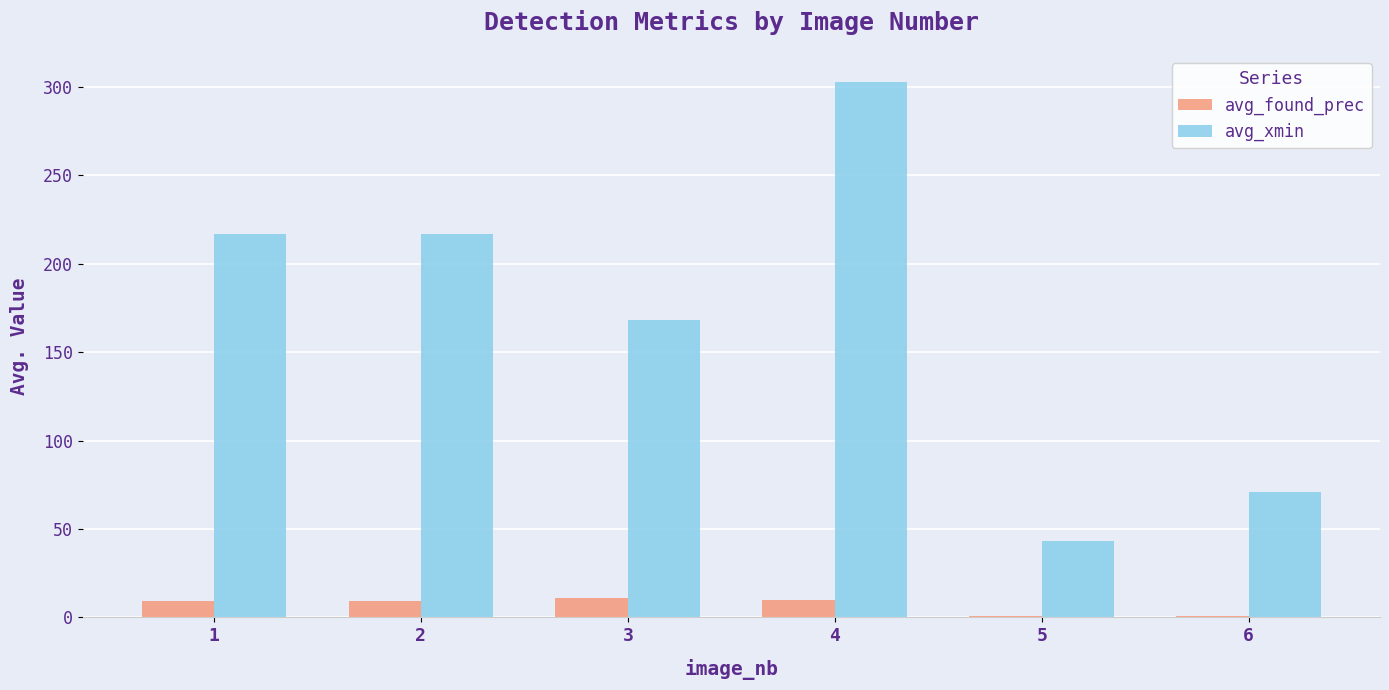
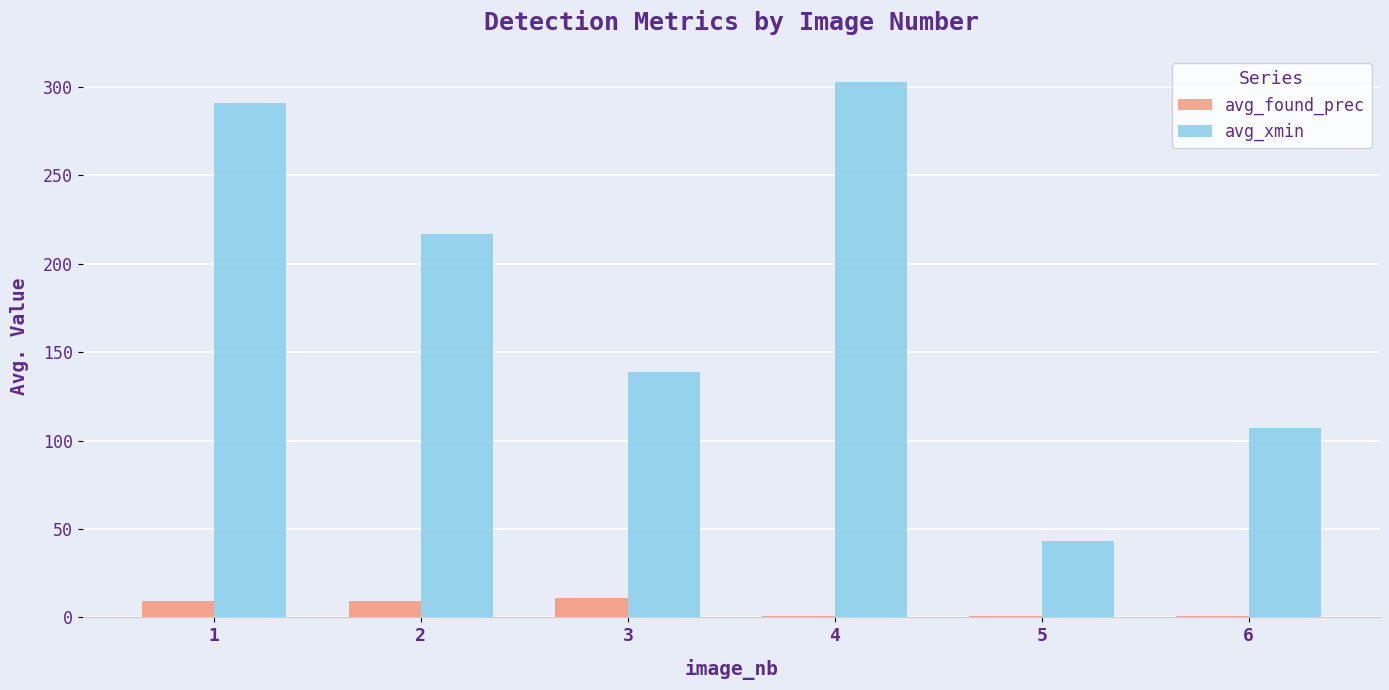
avg_xmin, 1: 217 -> 291
avg_xmin, 3: 168 -> 139
avg_found_prec, 4: 10 -> 1
avg_xmin, 6: 71 -> 107
